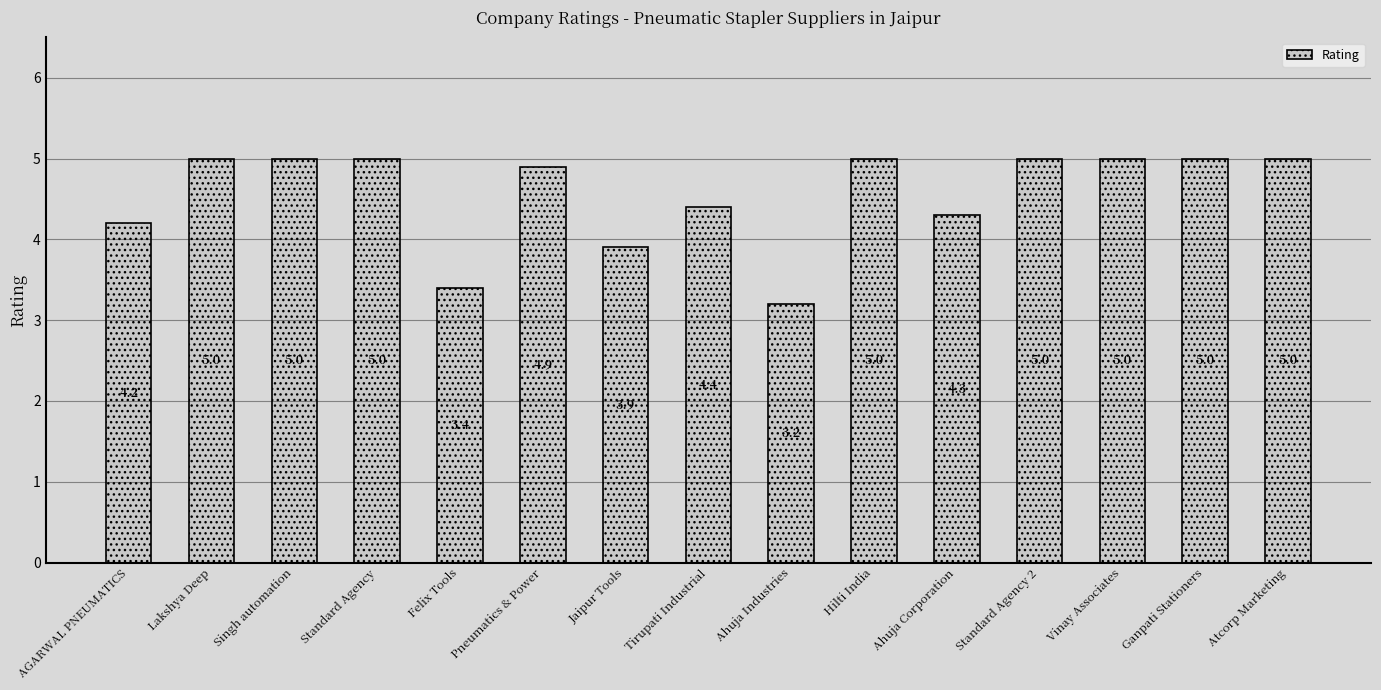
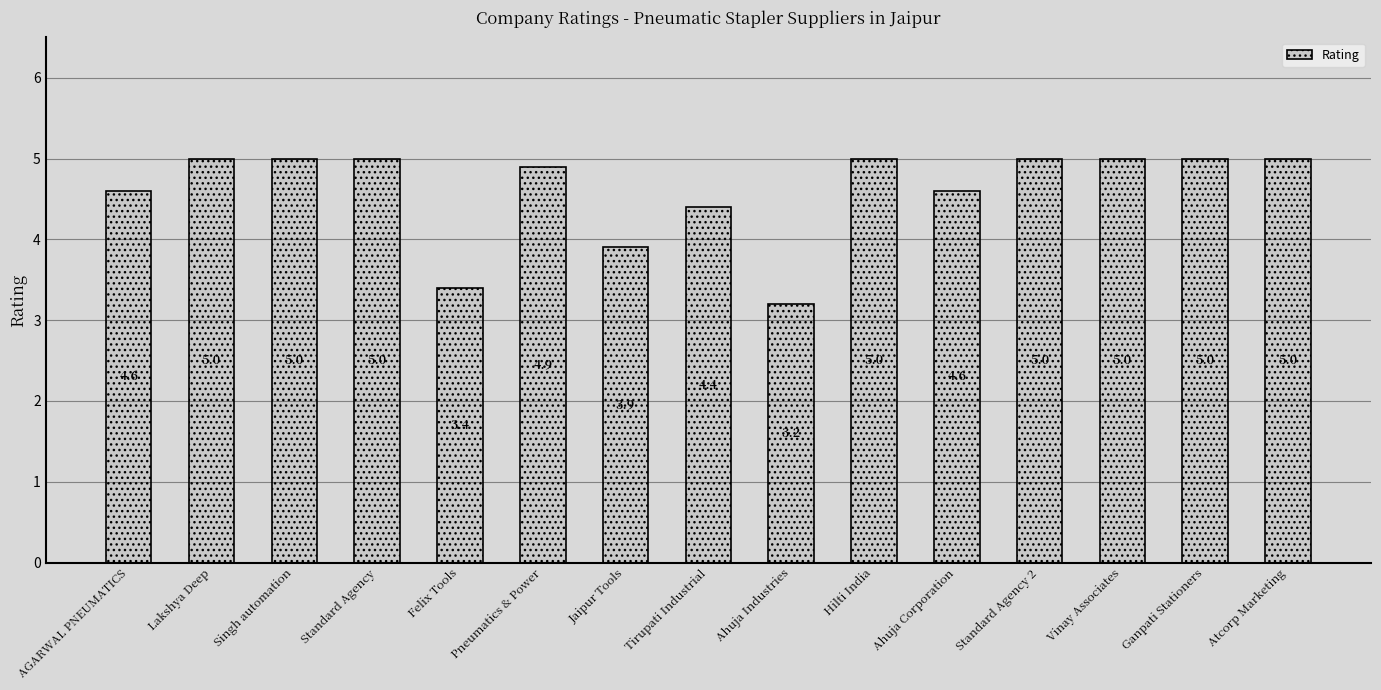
AGARWAL PNEUMATICS: 4.2 -> 4.6
Ahuja Corporation: 4.3 -> 4.6
